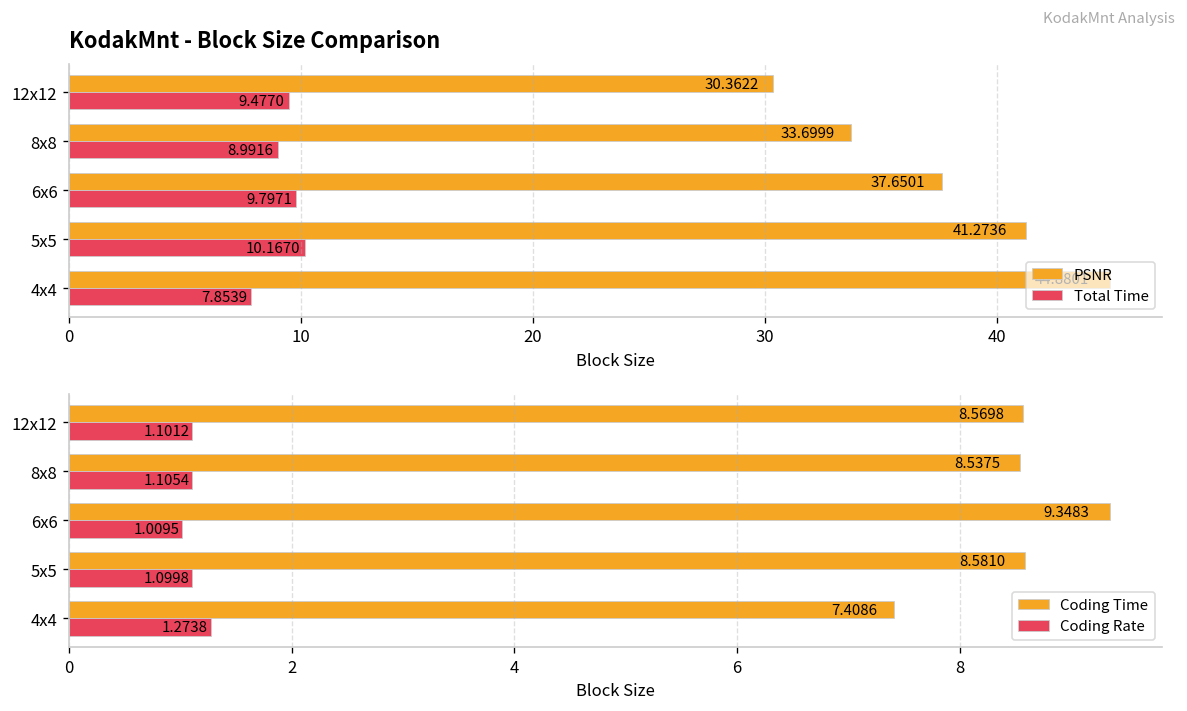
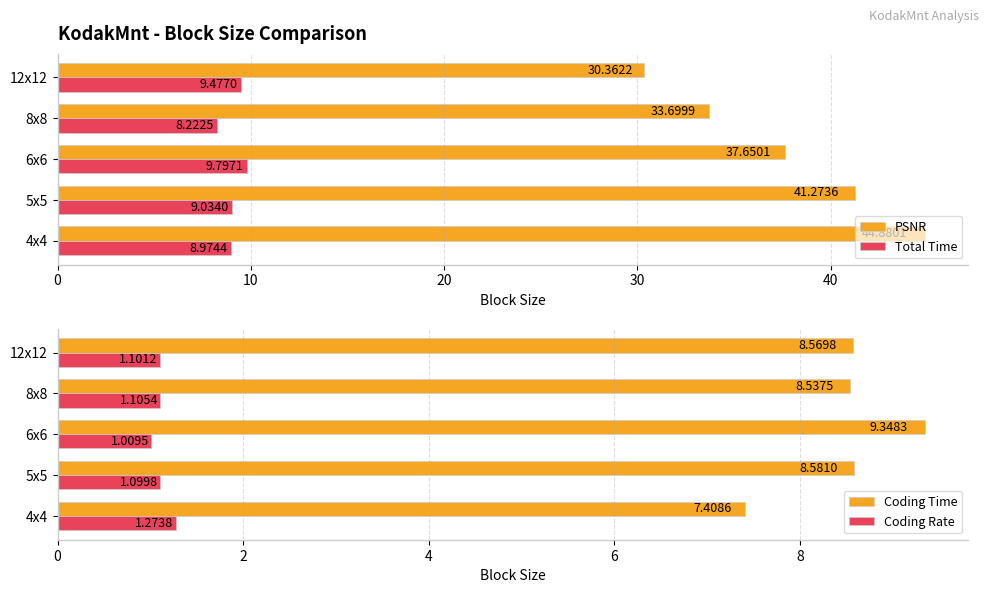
KodakMnt - Block Size Comparison, Total Time, 8x8: 8.9916 -> 8.2225
KodakMnt - Block Size Comparison, Total Time, 5x5: 10.1670 -> 9.0340
KodakMnt - Block Size Comparison, Total Time, 4x4: 7.8539 -> 8.9744
